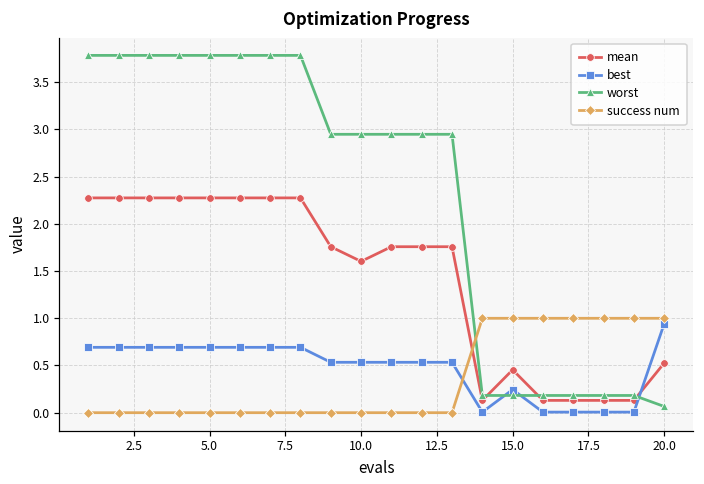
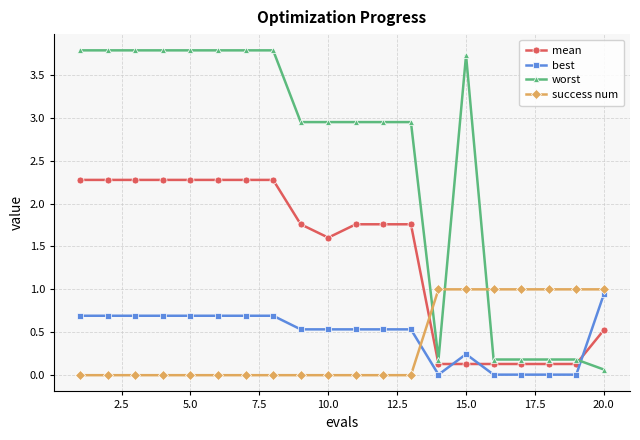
mean, 15.0: 0.5 -> 0.1
worst, 15.0: 0.2 -> 3.7
